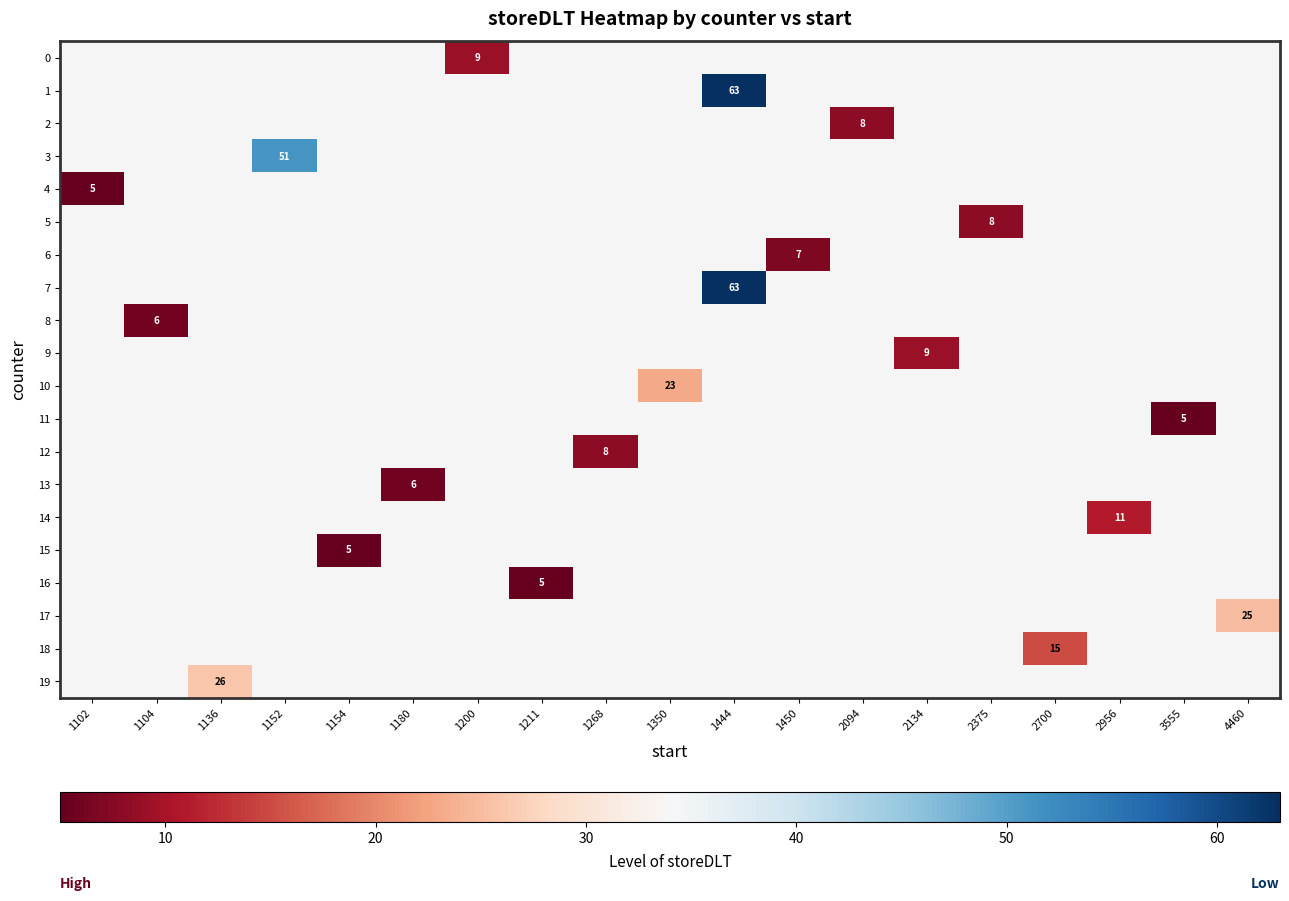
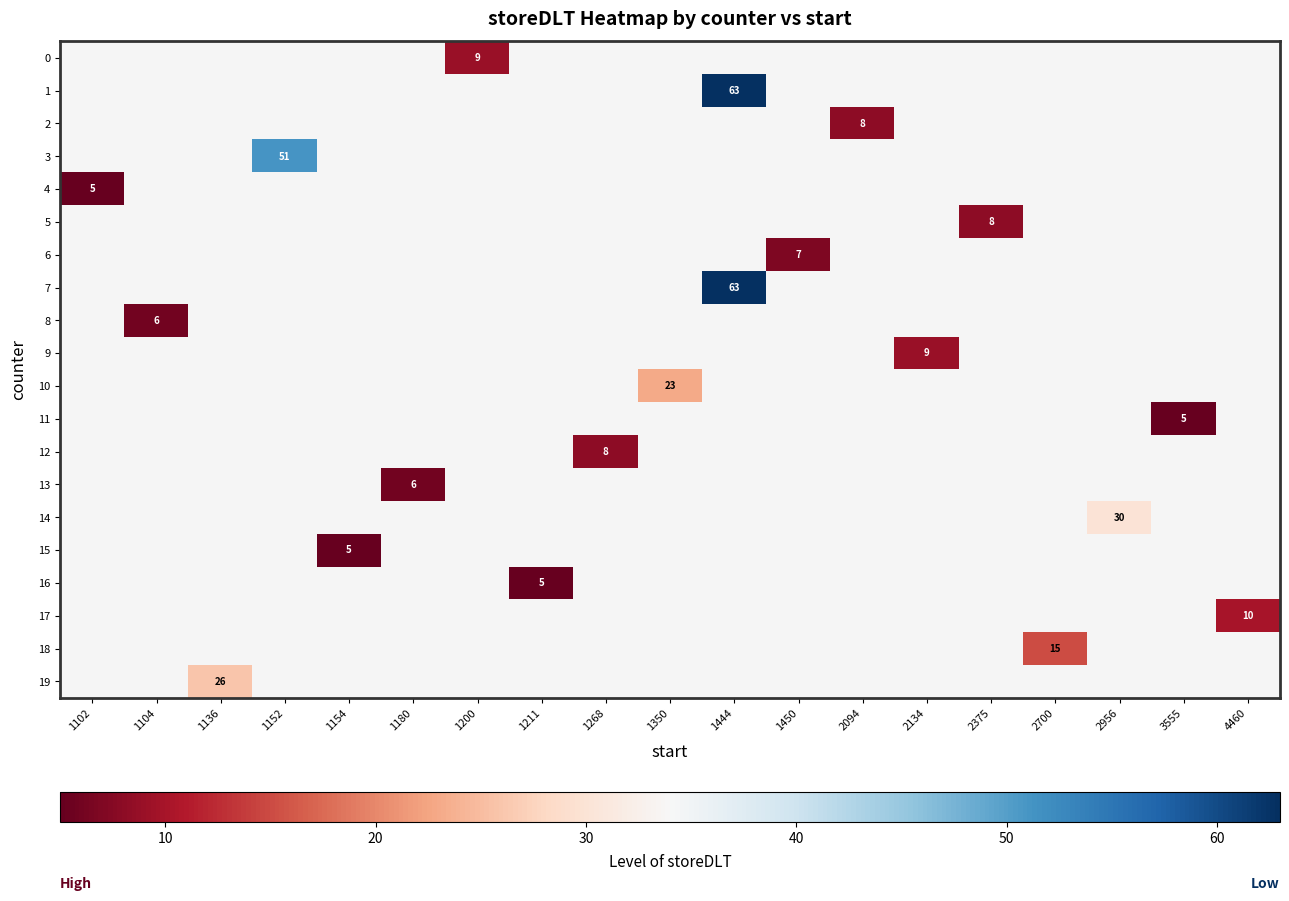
14, 2956: 11 -> 30
17, 4460: 25 -> 10
